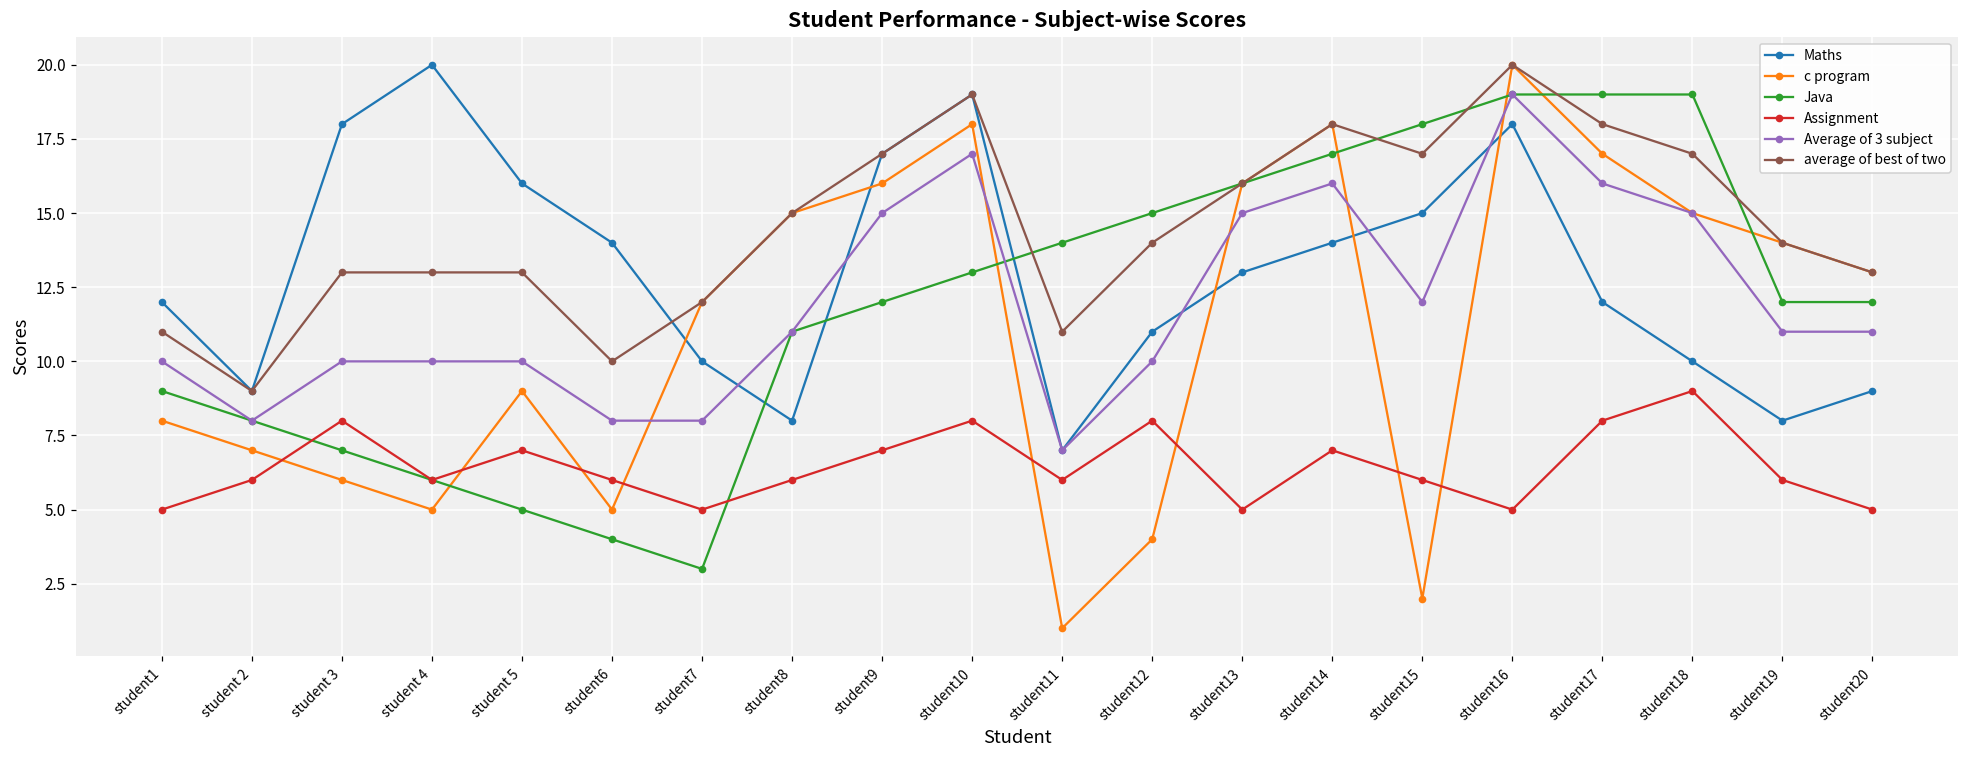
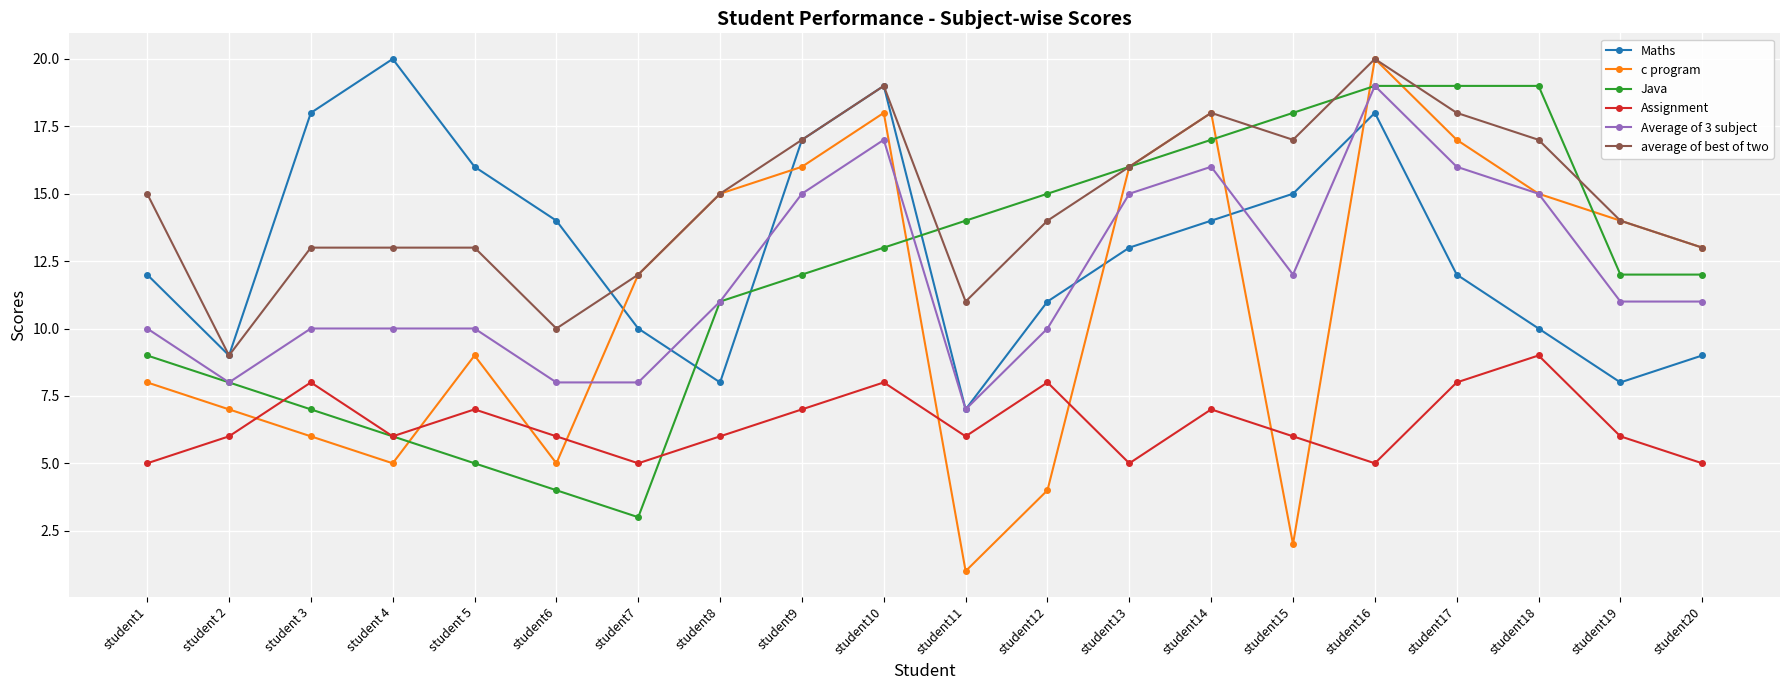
average of best of two, student1: 11 -> 15
